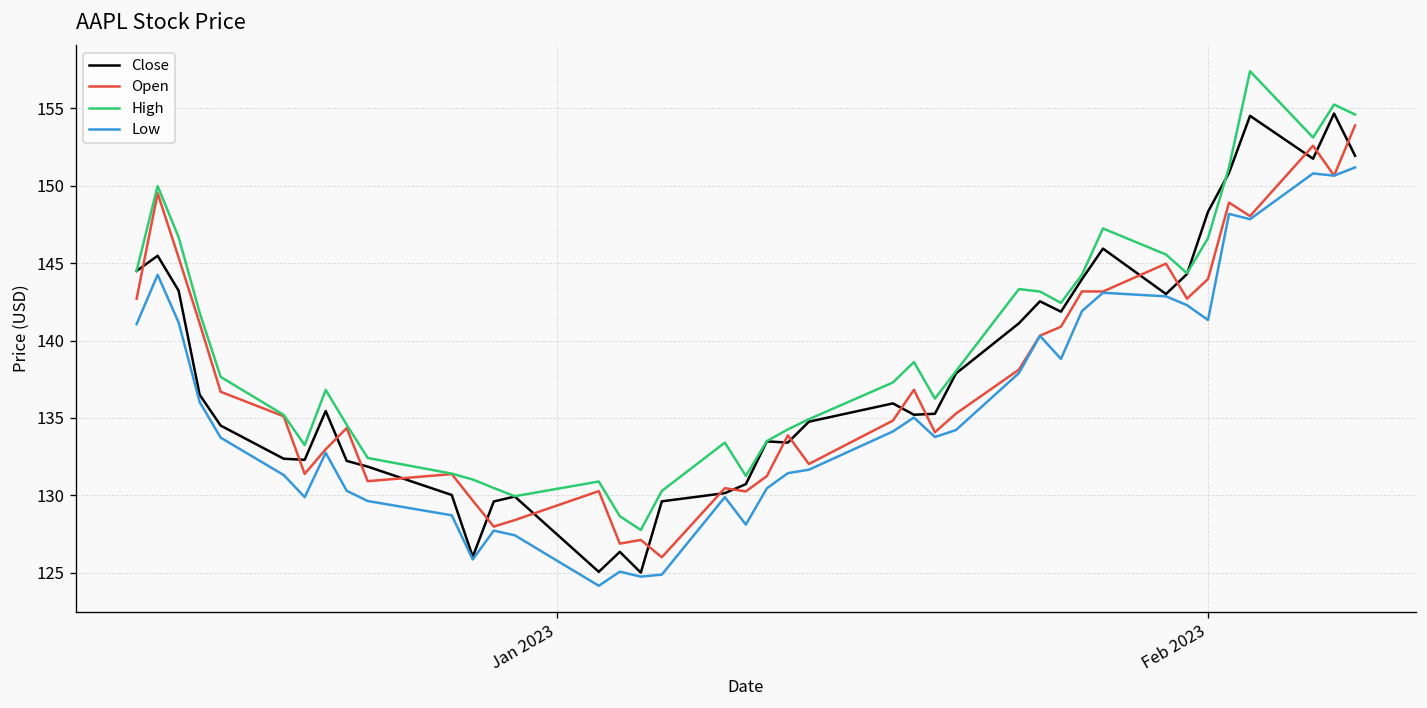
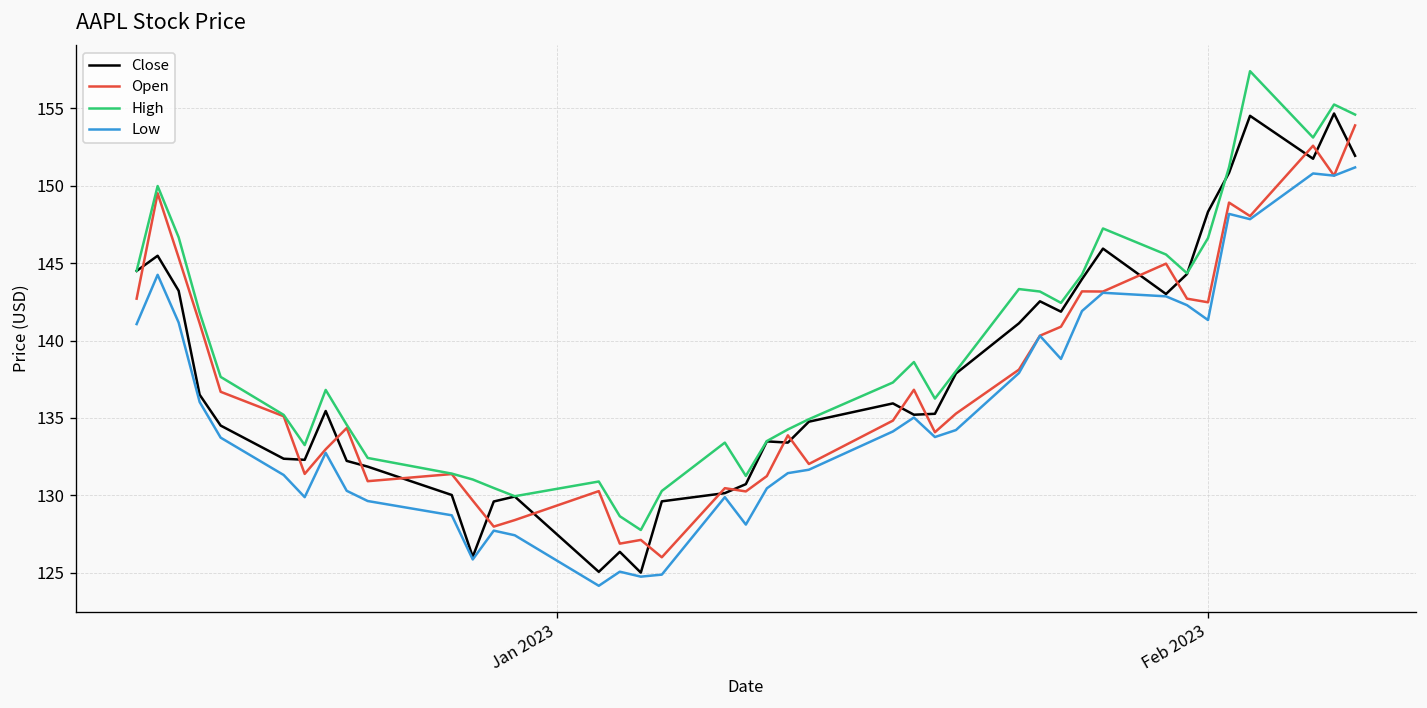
Open, Feb 2023: 144.0 -> 142.5
